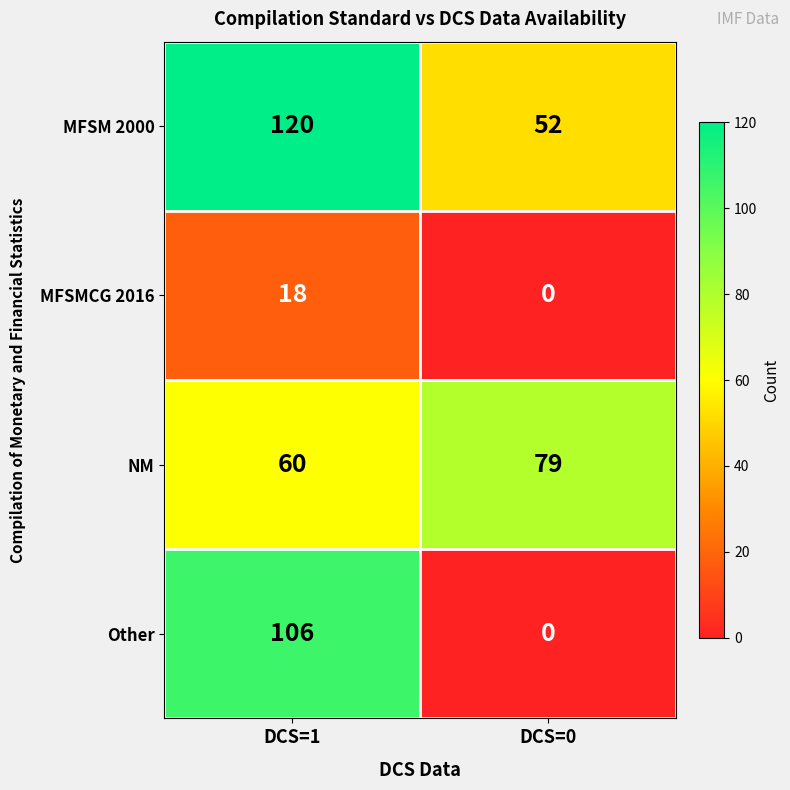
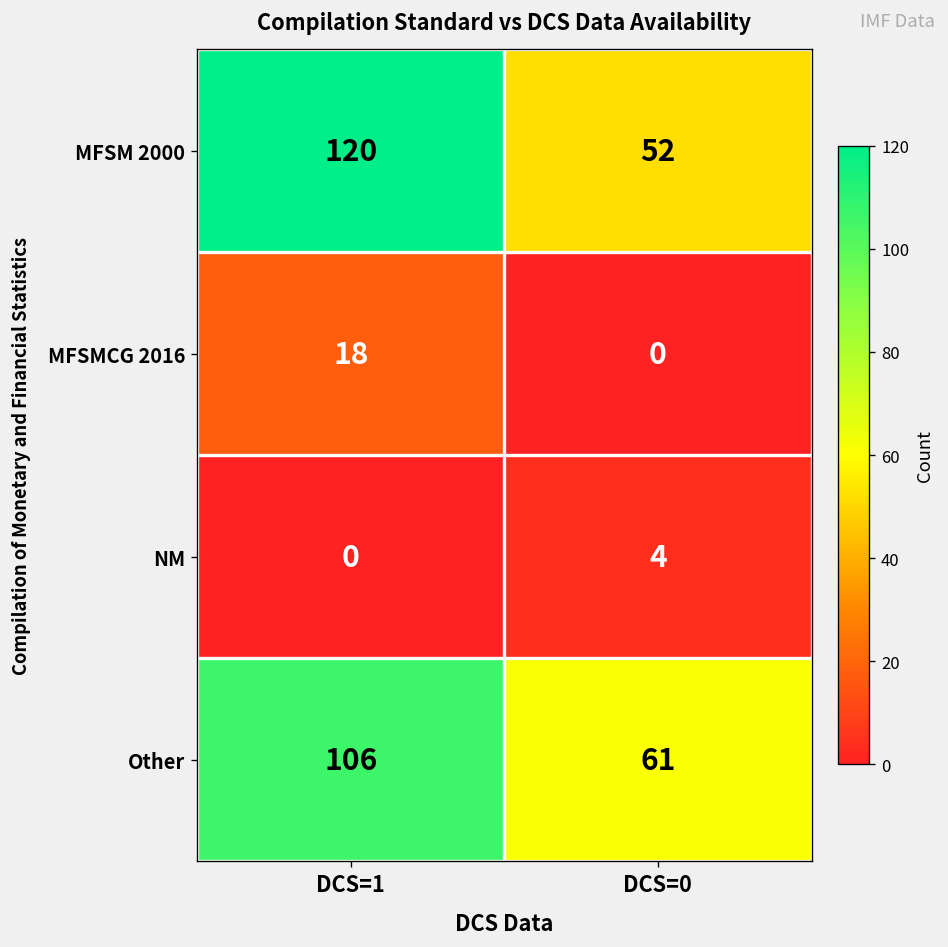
NM, DCS=1: 60 -> 0
NM, DCS=0: 79 -> 4
Other, DCS=0: 0 -> 61
